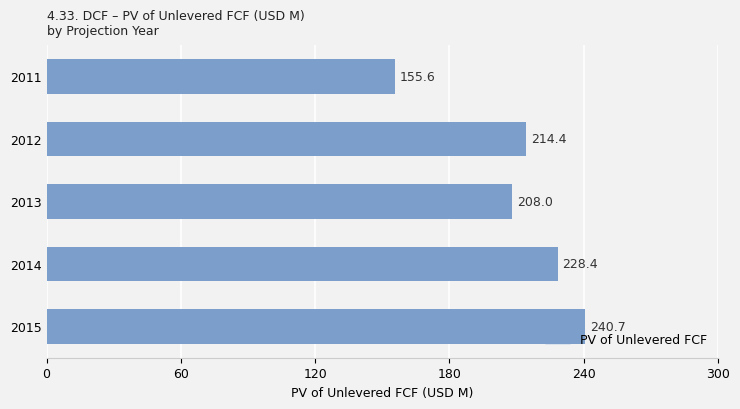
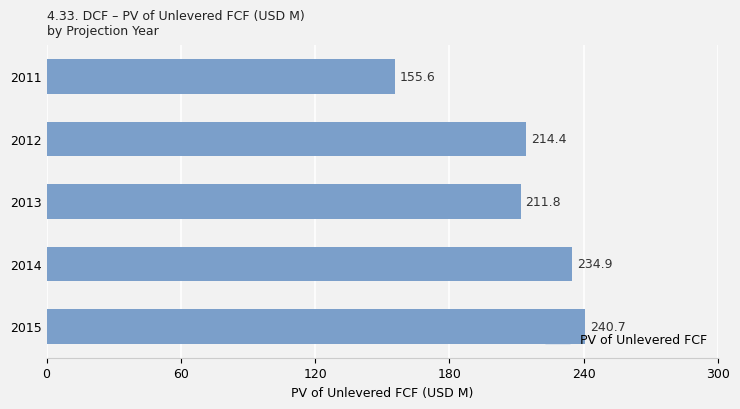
2013: 208.0 -> 211.8
2014: 228.4 -> 234.9
